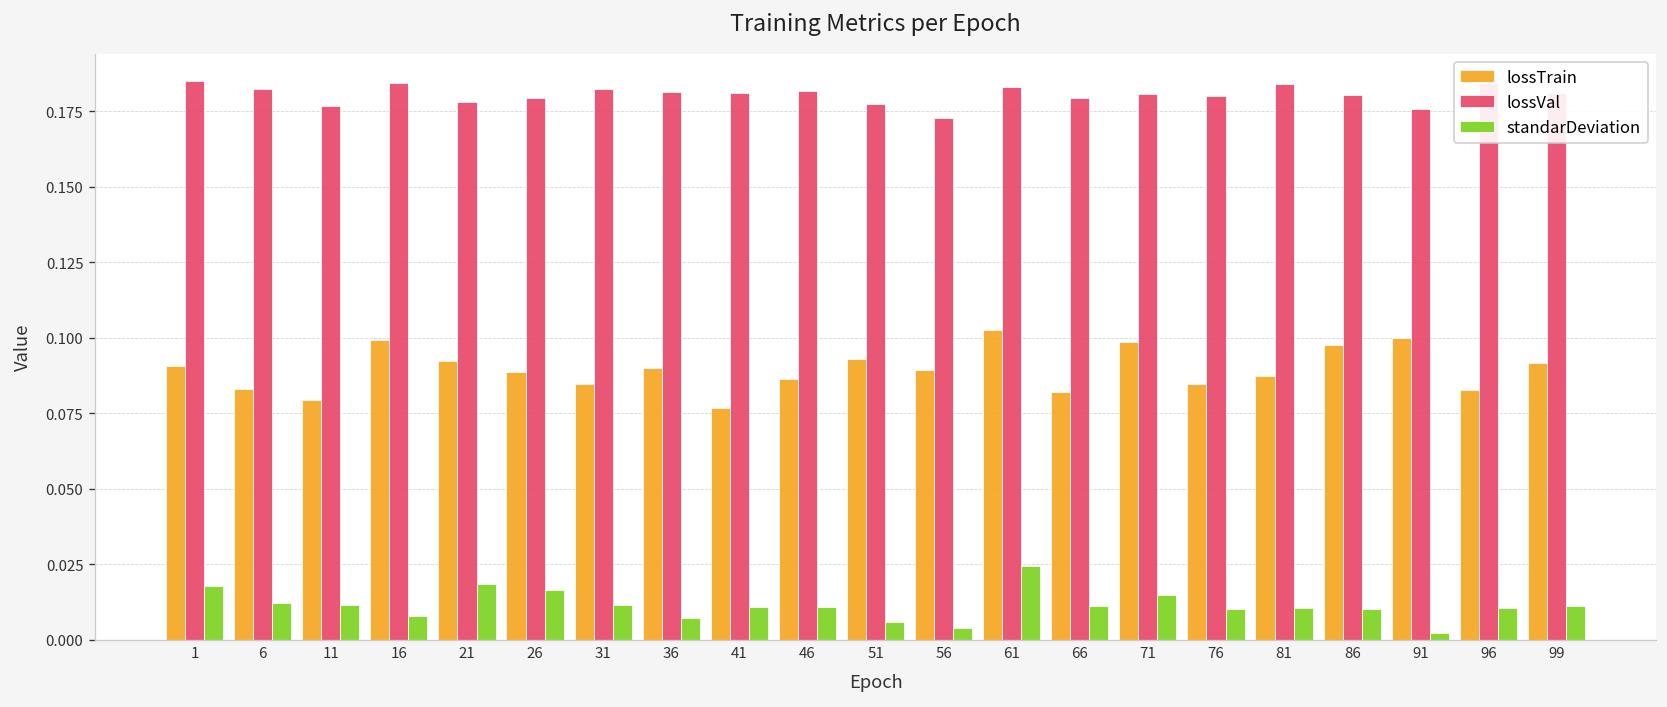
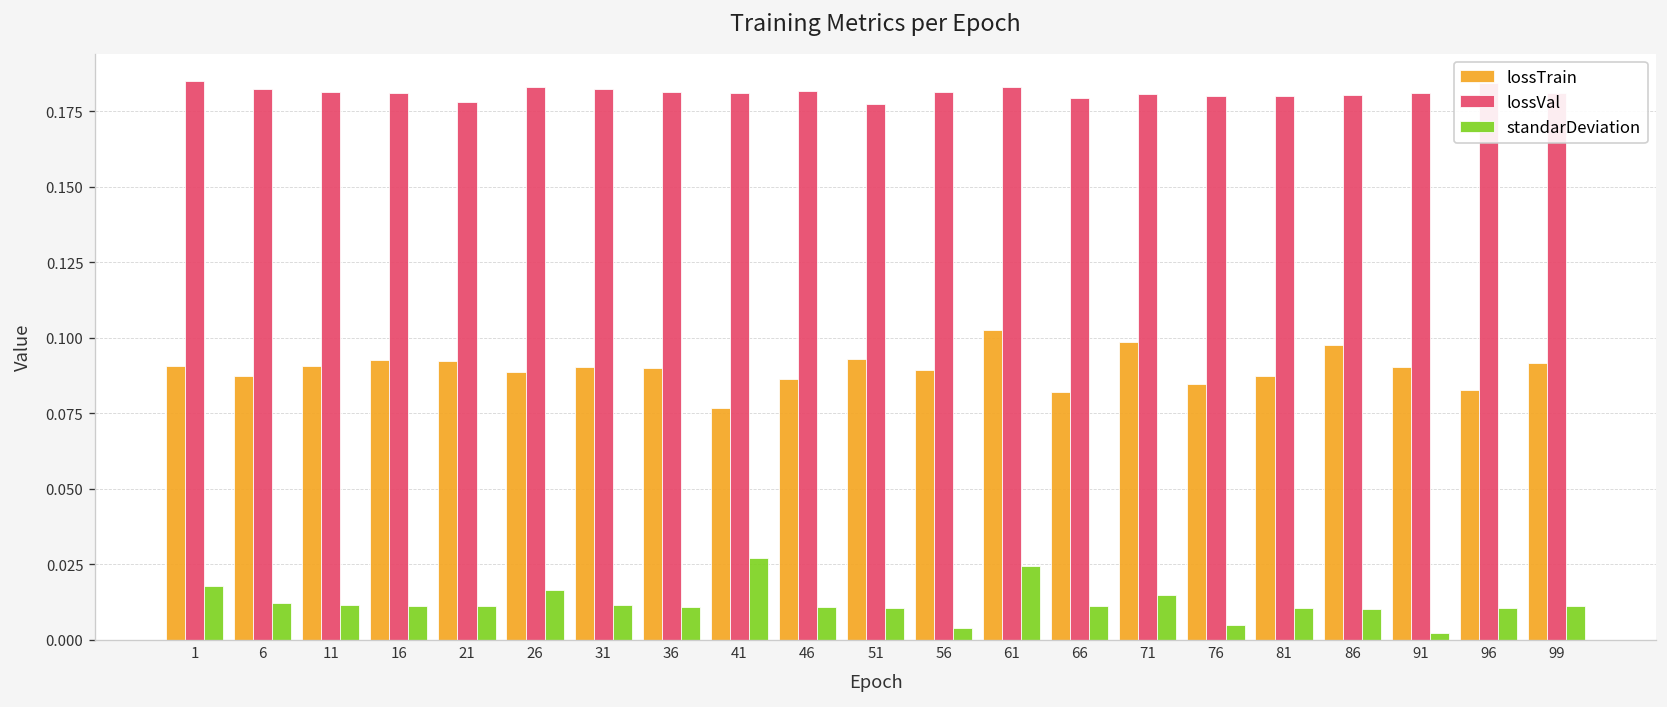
lossTrain, 6: 0.083 -> 0.087
lossTrain, 11: 0.079 -> 0.091
lossVal, 11: 0.177 -> 0.181
lossTrain, 16: 0.099 -> 0.093
lossVal, 16: 0.184 -> 0.181
standarDeviation, 16: 0.008 -> 0.011
standarDeviation, 21: 0.018 -> 0.011
lossVal, 26: 0.179 -> 0.183
lossTrain, 31: 0.085 -> 0.090
standarDeviation, 36: 0.007 -> 0.011
standarDeviation, 41: 0.011 -> 0.027
standarDeviation, 51: 0.006 -> 0.011
lossVal, 56: 0.173 -> 0.181
standarDeviation, 76: 0.010 -> 0.005
lossVal, 81: 0.184 -> 0.180
lossTrain, 91: 0.100 -> 0.090
lossVal, 91: 0.176 -> 0.181
